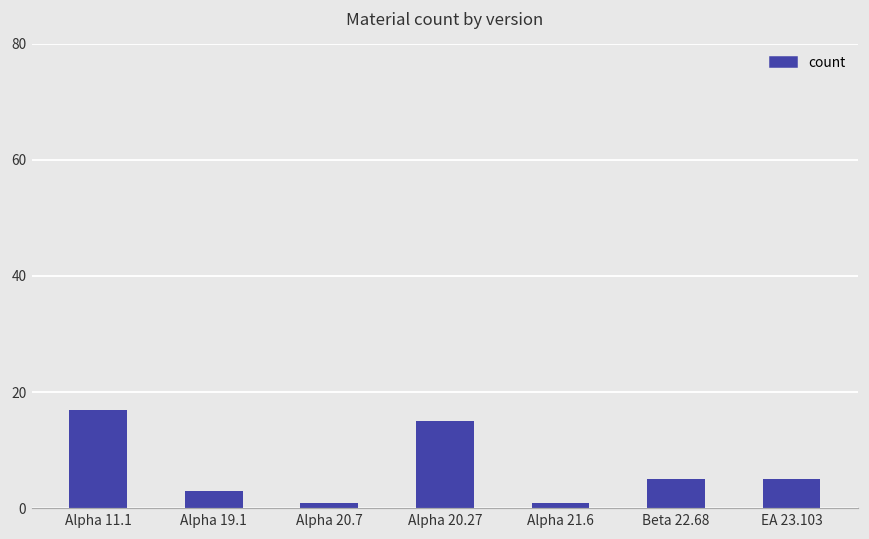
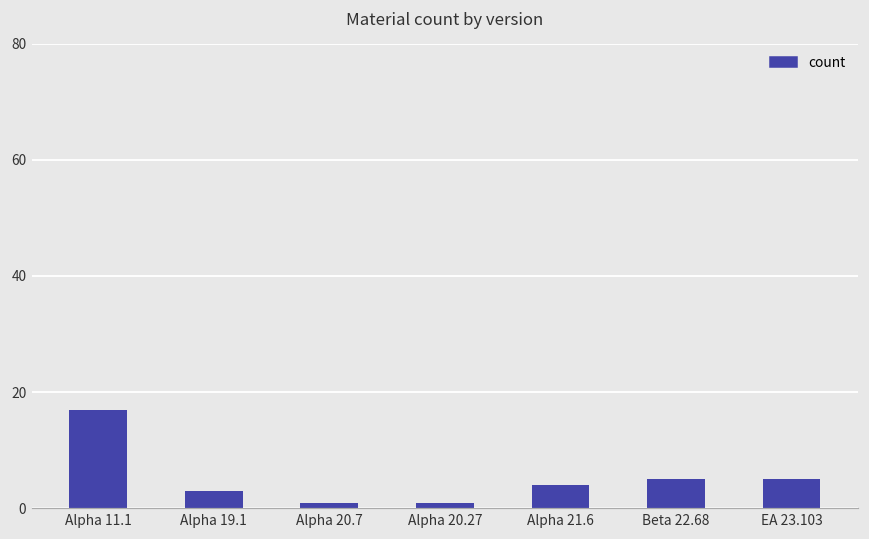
Alpha 20.27: 15 -> 1
Alpha 21.6: 1 -> 4
